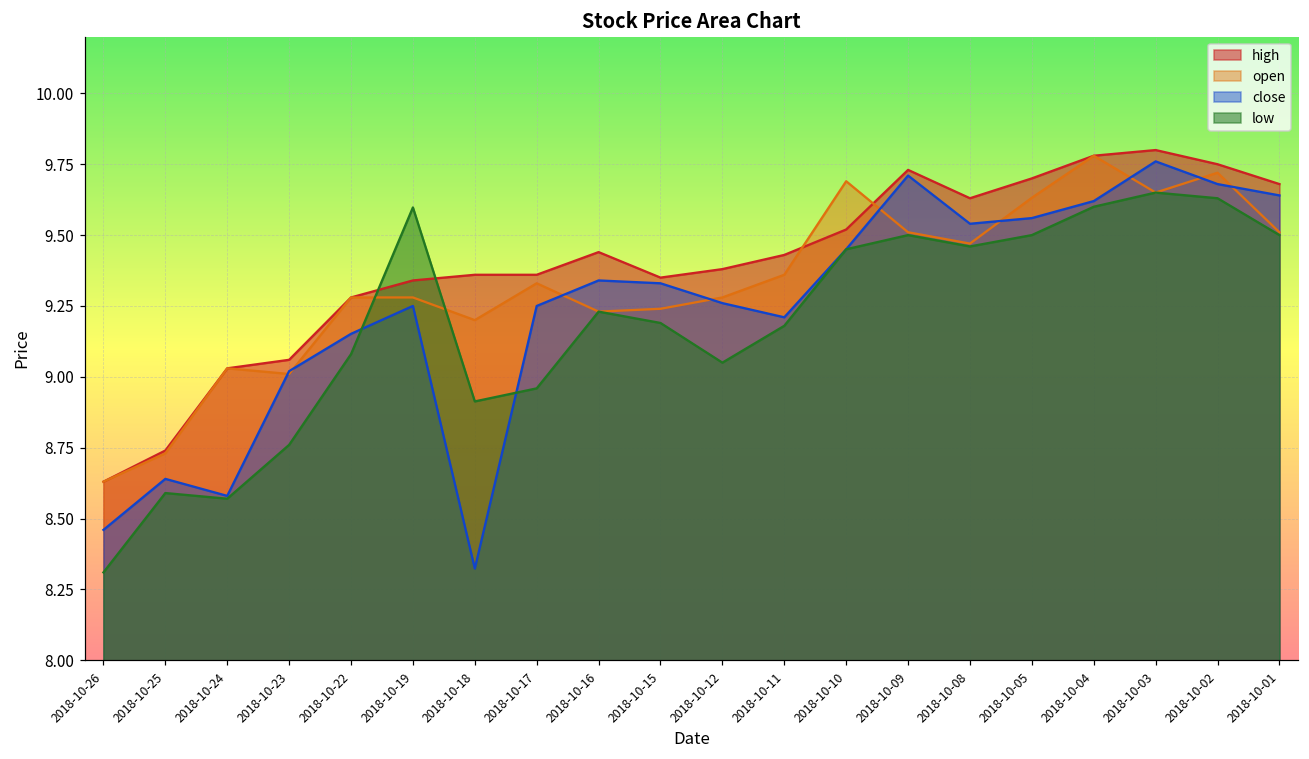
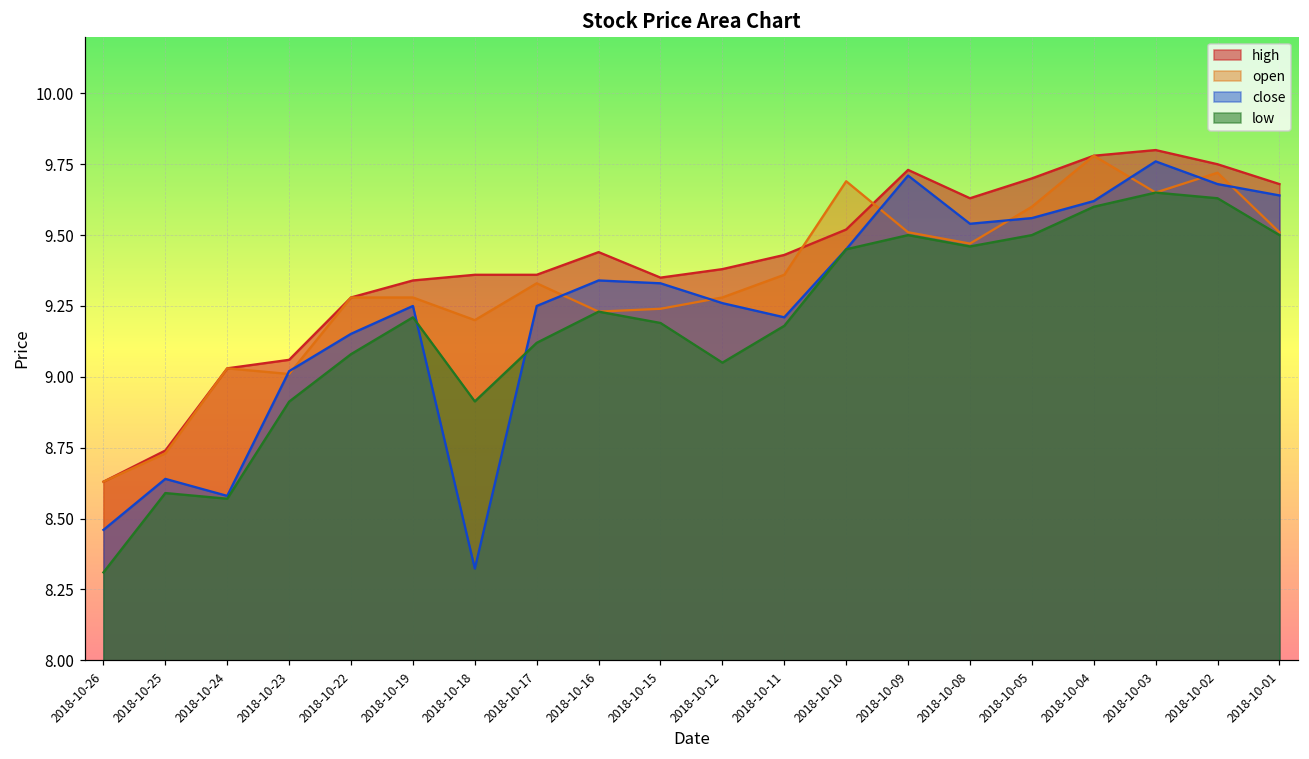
low, 2018-10-23: 8.76 -> 8.91
low, 2018-10-19: 9.60 -> 9.21
low, 2018-10-17: 8.96 -> 9.12
open, 2018-10-05: 9.63 -> 9.60
